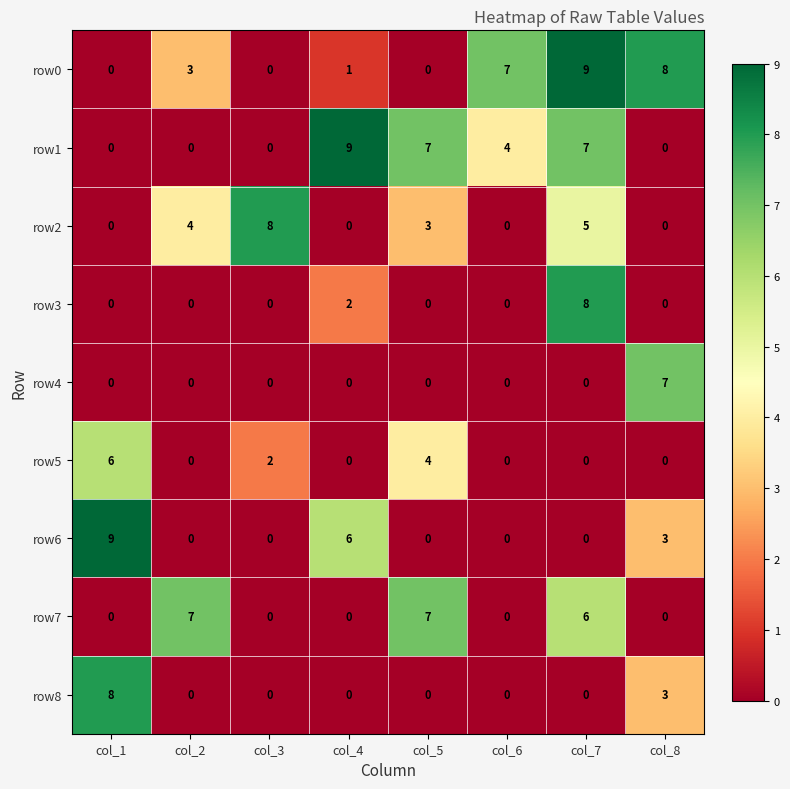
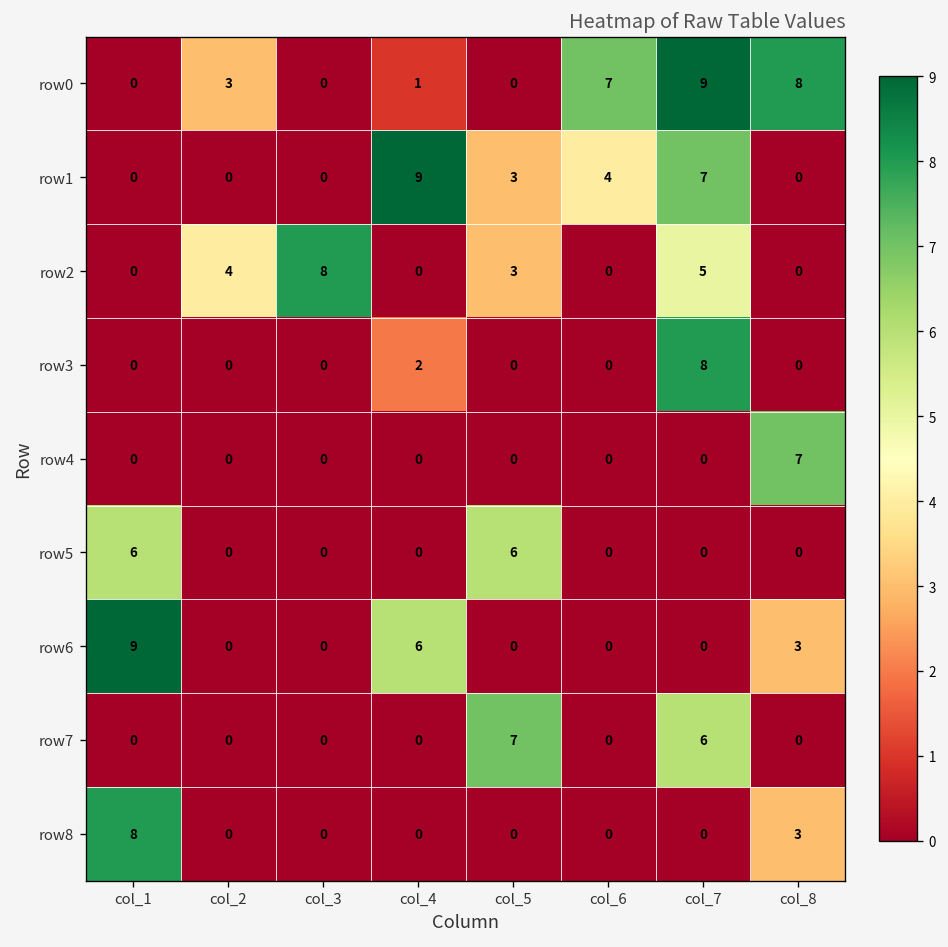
row1, col_5: 7 -> 3
row5, col_3: 2 -> 0
row5, col_5: 4 -> 6
row7, col_2: 7 -> 0
